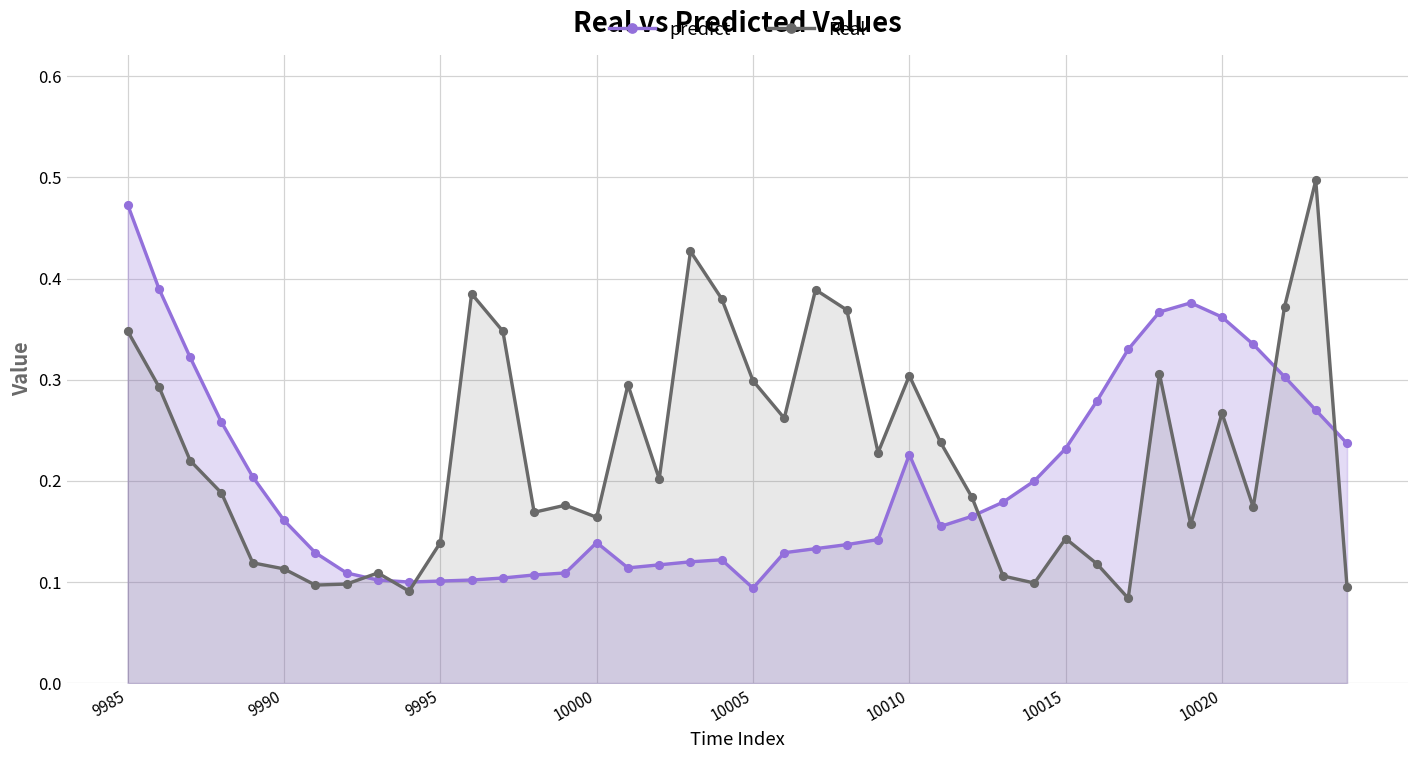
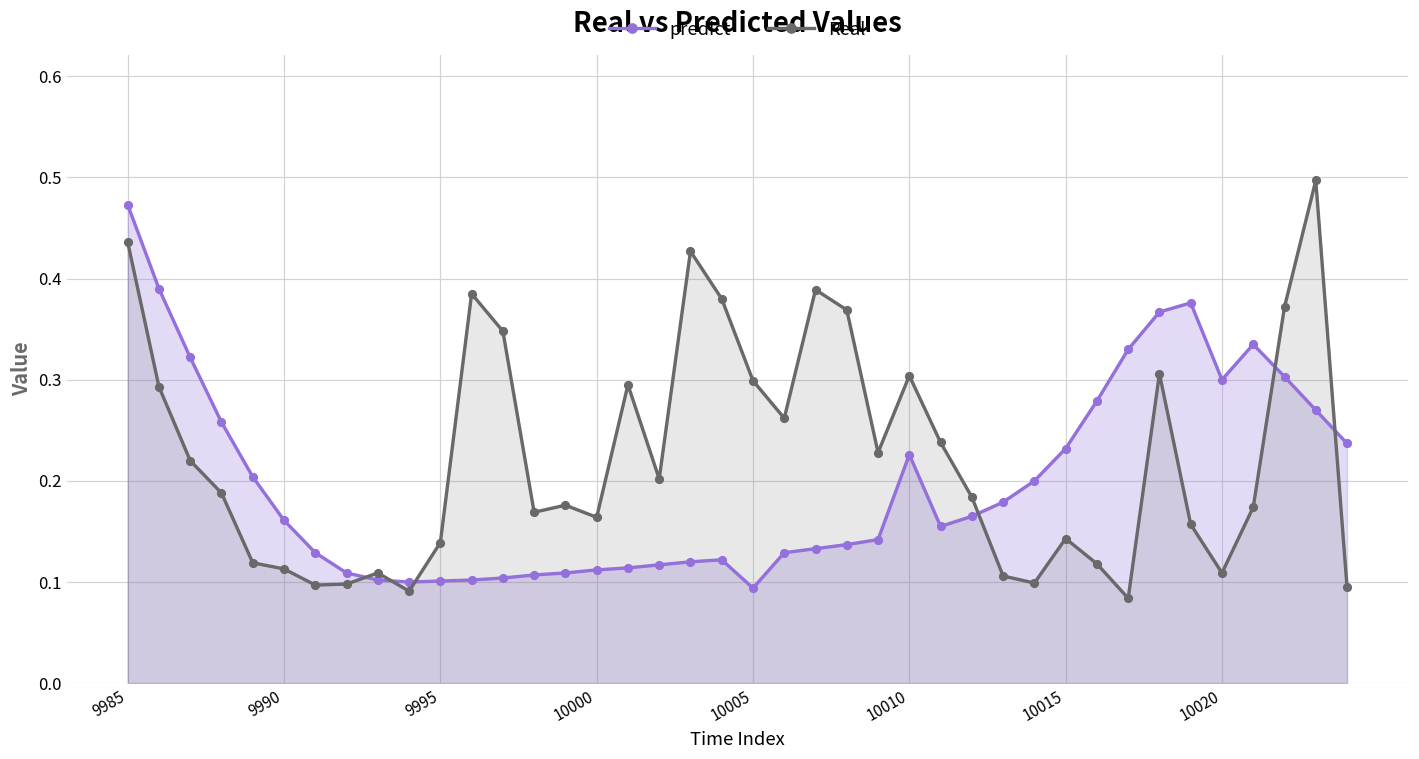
Real, 9985: 0.35 -> 0.44
predict, 10000: 0.14 -> 0.11
predict, 10020: 0.36 -> 0.30
Real, 10020: 0.27 -> 0.11
